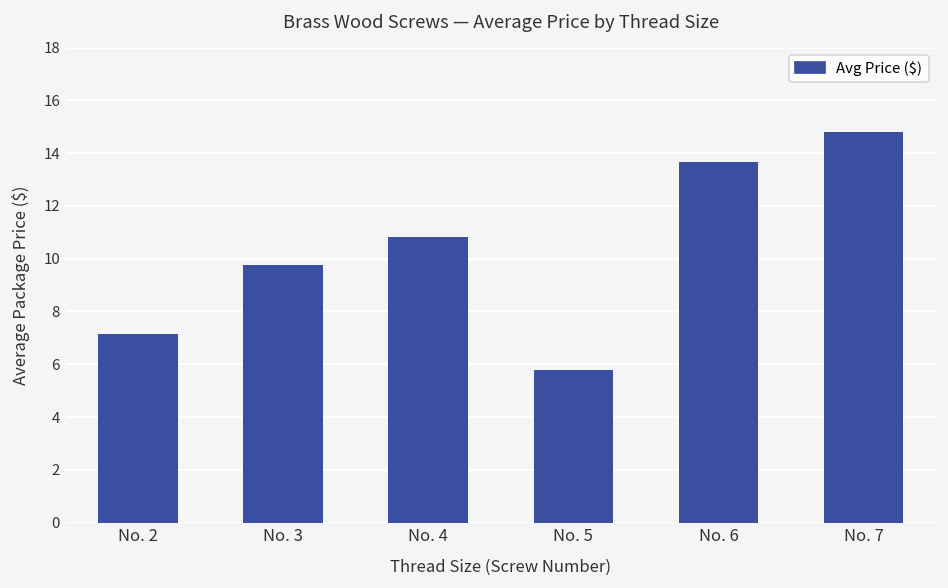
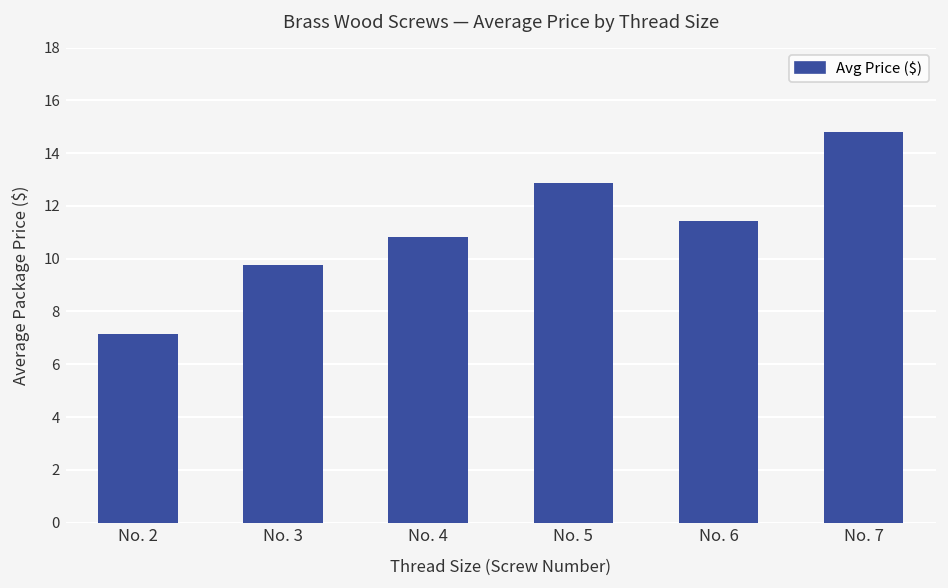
No. 5: 5.8 -> 12.9
No. 6: 13.7 -> 11.4
